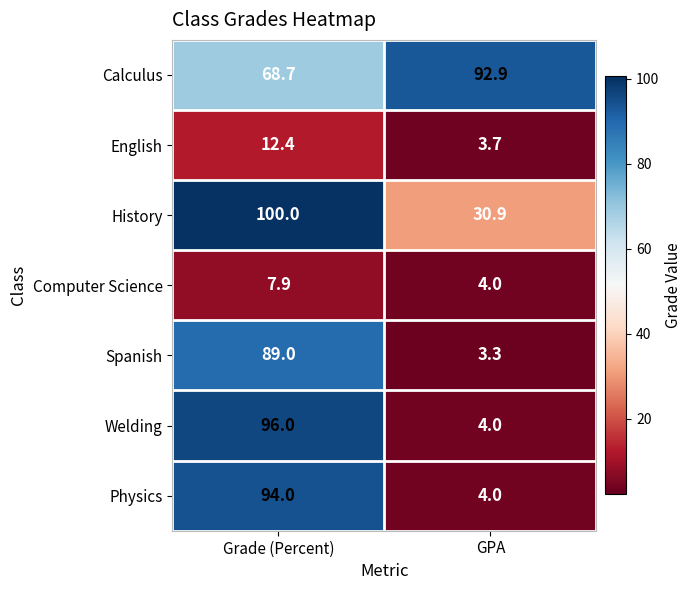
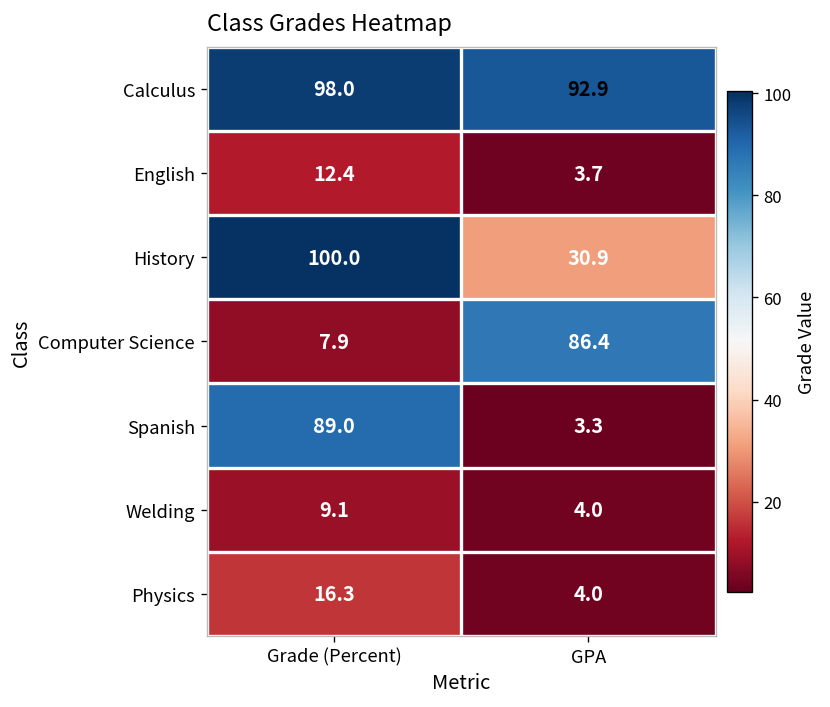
Calculus, Grade (Percent): 68.7 -> 98.0
Computer Science, GPA: 4.0 -> 86.4
Welding, Grade (Percent): 96.0 -> 9.1
Physics, Grade (Percent): 94.0 -> 16.3
